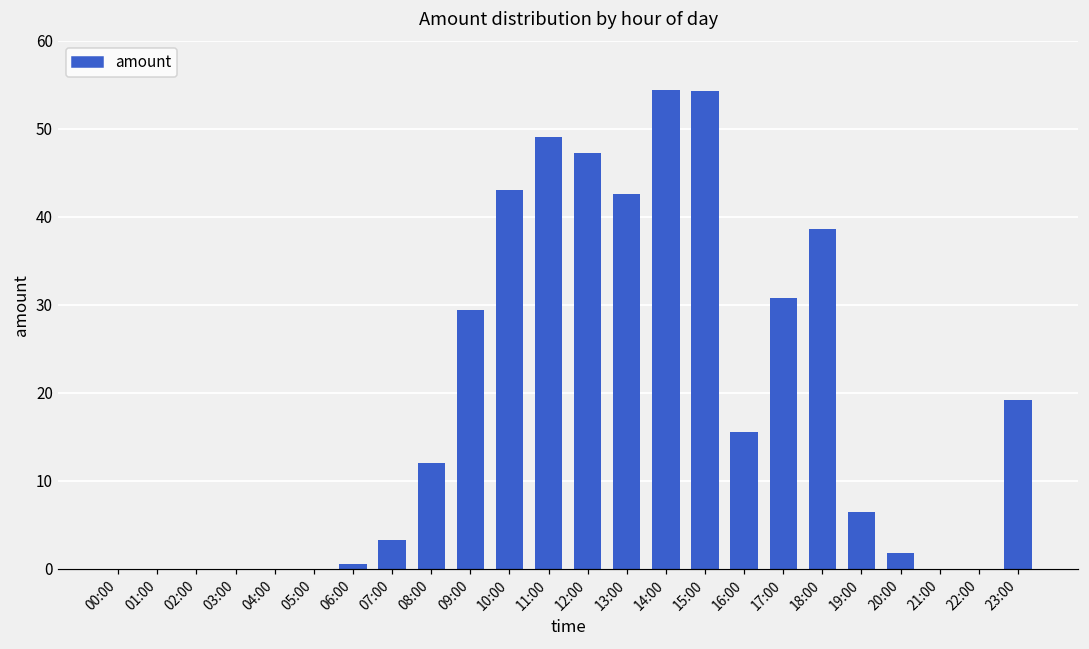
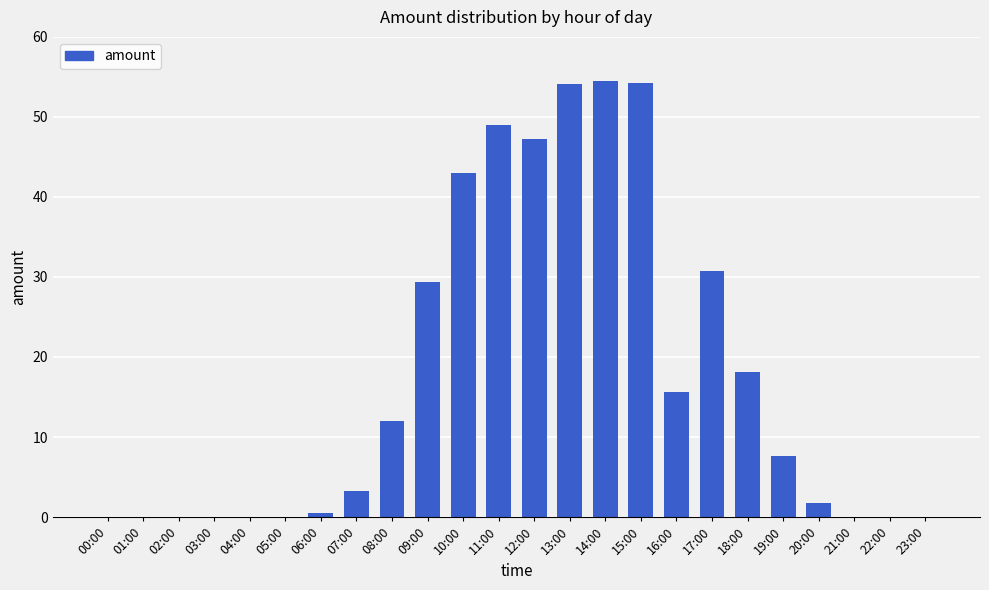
13:00: 43 -> 54
18:00: 39 -> 18
19:00: 6 -> 8
23:00: 19 -> 0
